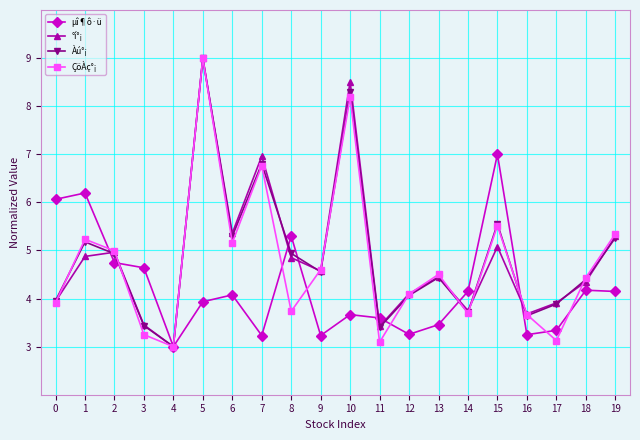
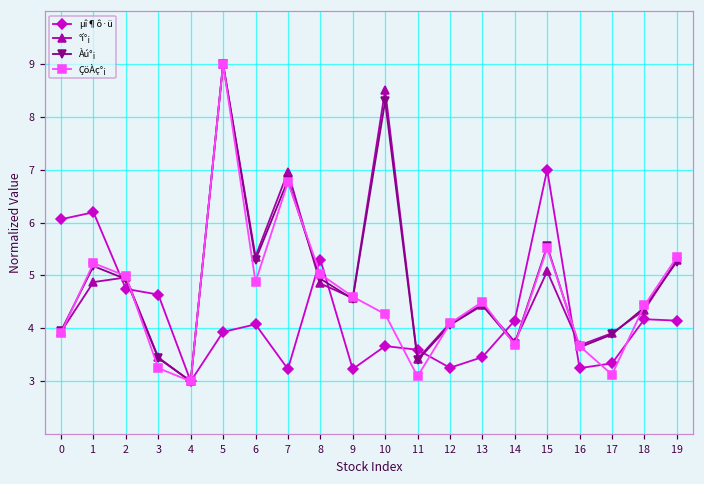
ÇöÀç°¡, 6: 5.2 -> 4.9
ÇöÀç°¡, 8: 3.7 -> 5.0
ÇöÀç°¡, 10: 8.2 -> 4.3
